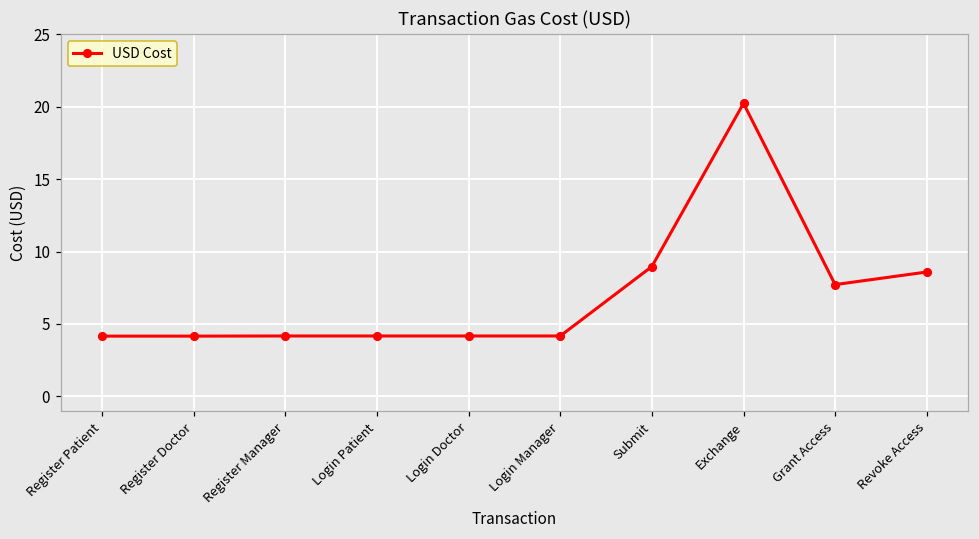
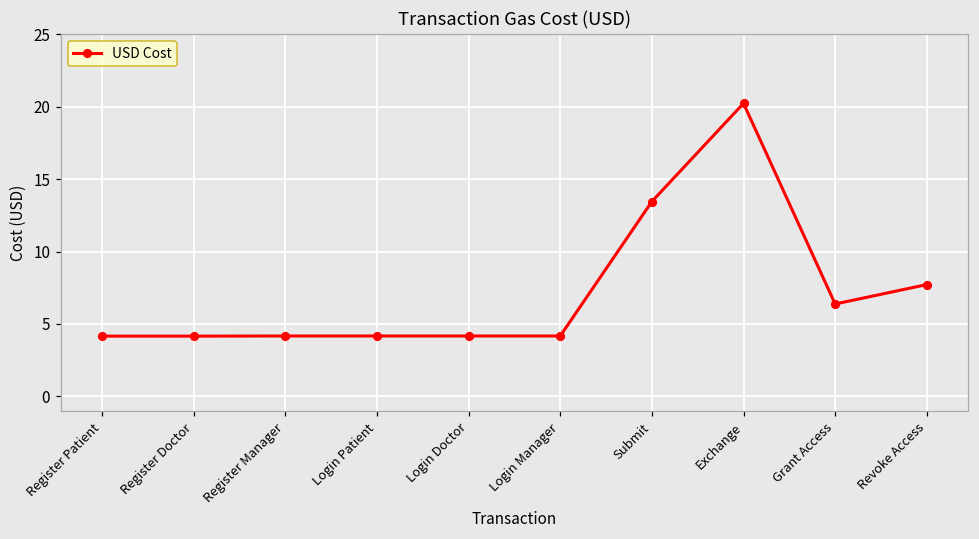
Submit: 9.0 -> 13.5
Grant Access: 7.7 -> 6.4
Revoke Access: 8.6 -> 7.7
